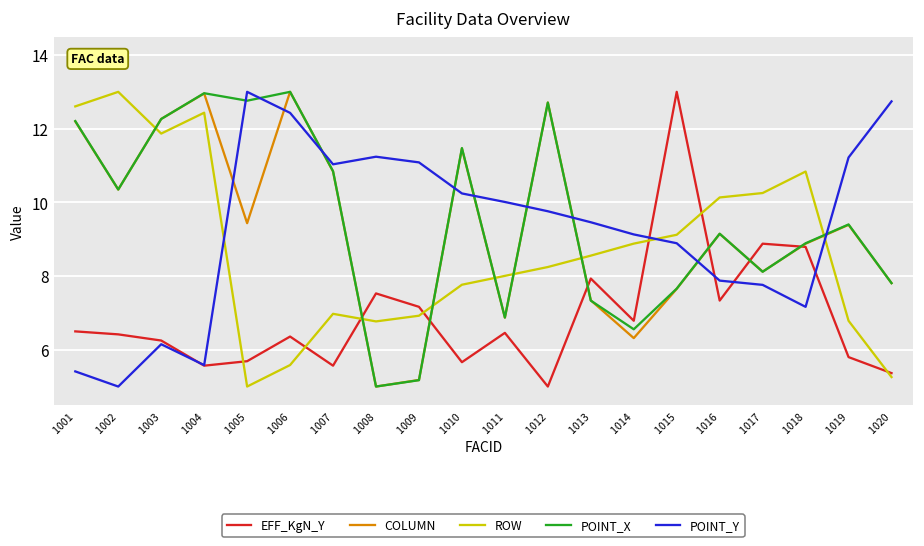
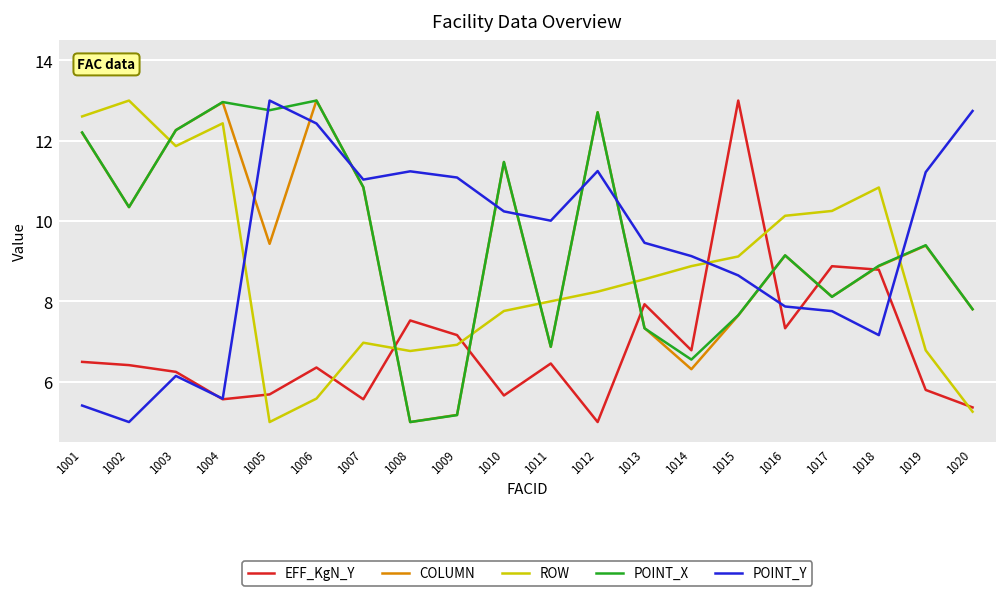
POINT_Y, 1012: 9.8 -> 11.2
POINT_Y, 1015: 8.9 -> 8.6
